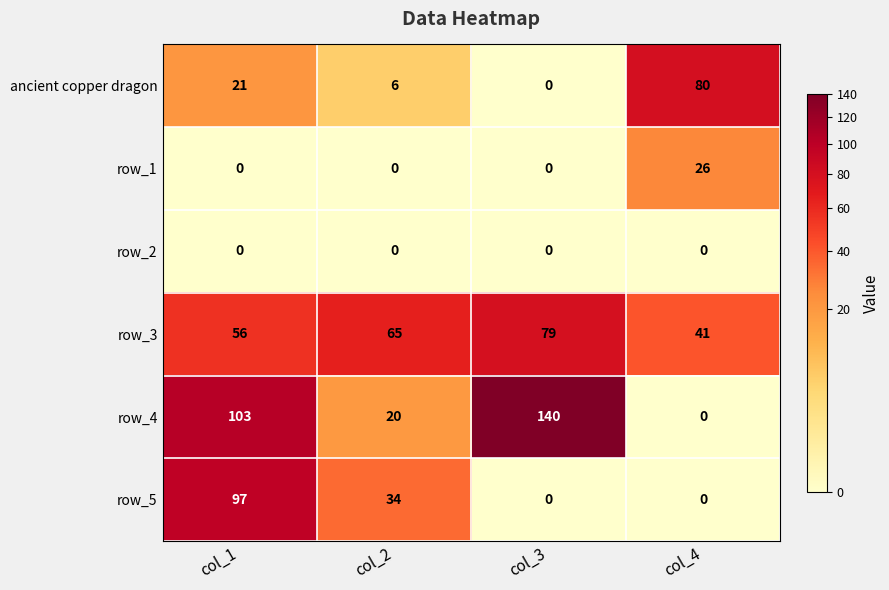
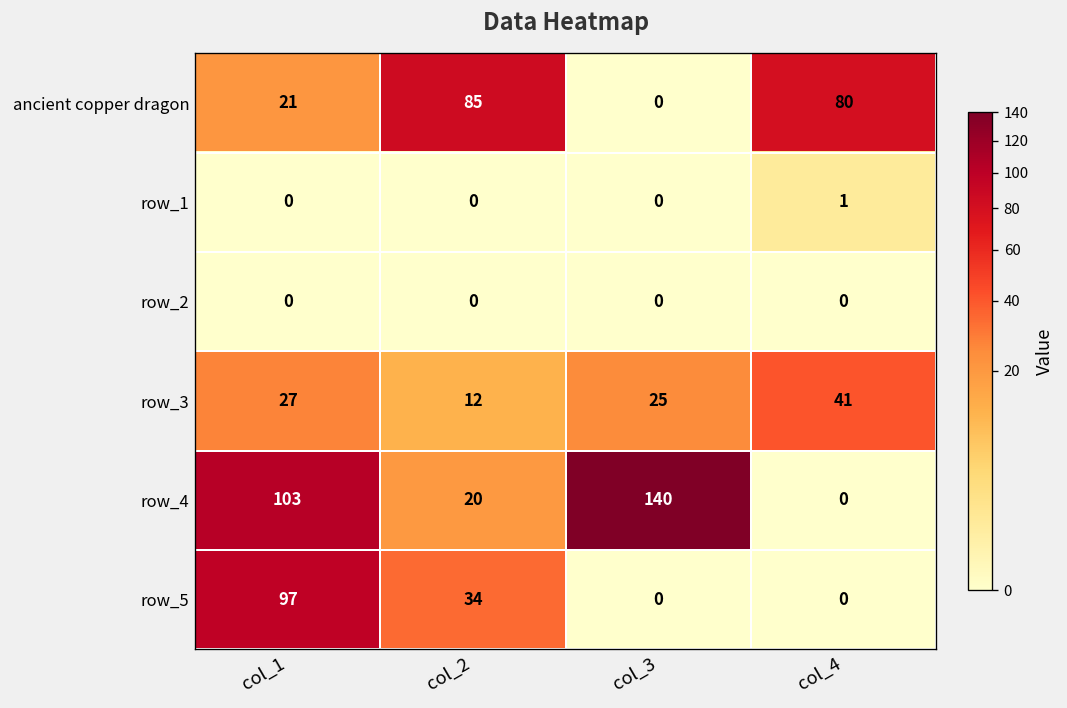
ancient copper dragon, col_2: 6 -> 85
row_1, col_4: 26 -> 1
row_3, col_1: 56 -> 27
row_3, col_2: 65 -> 12
row_3, col_3: 79 -> 25
